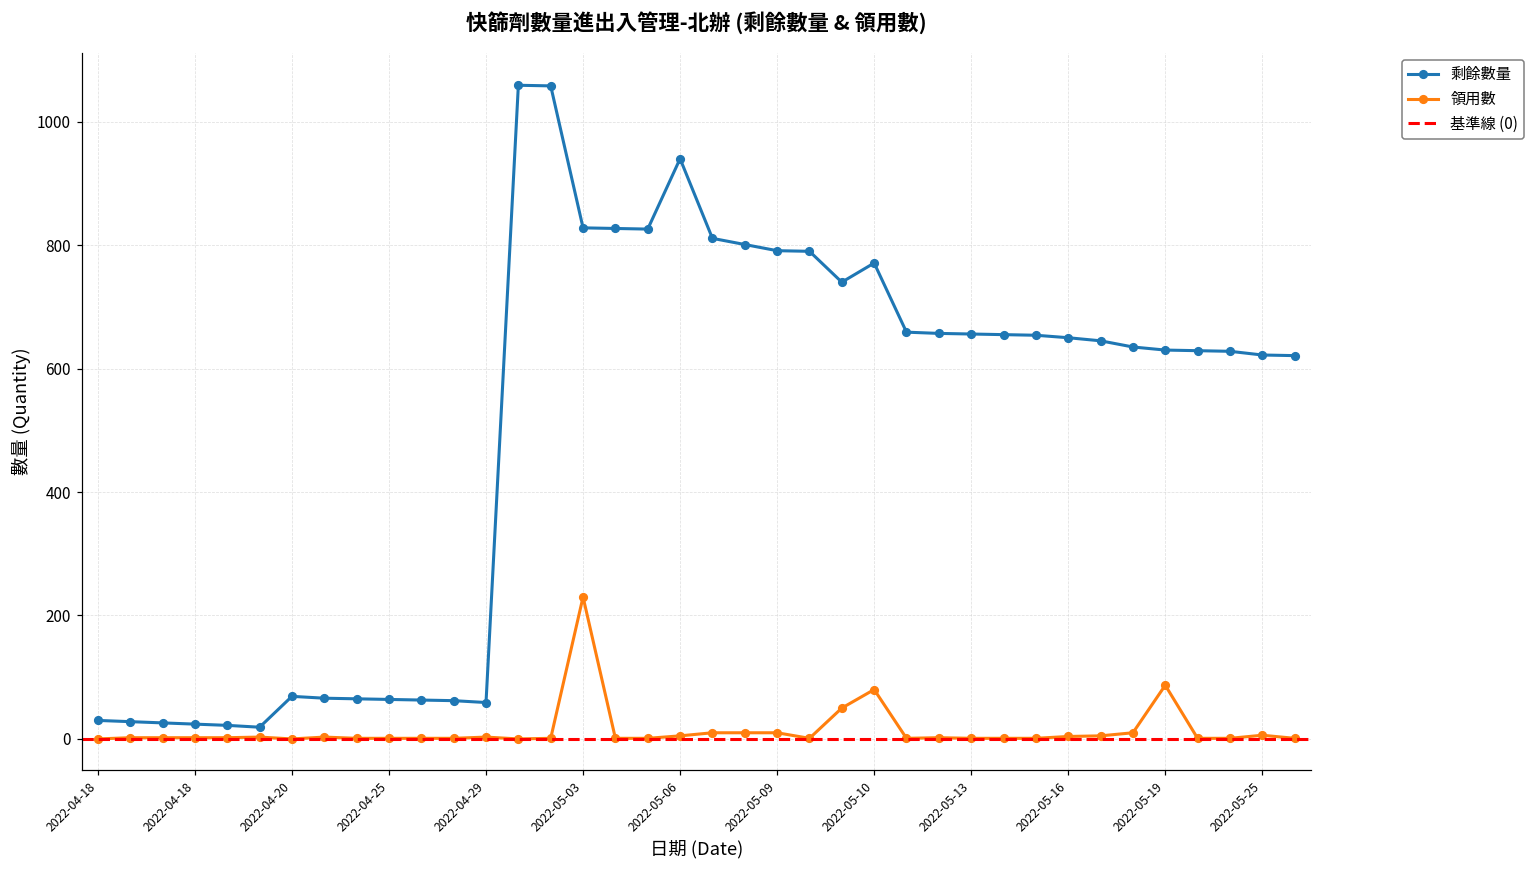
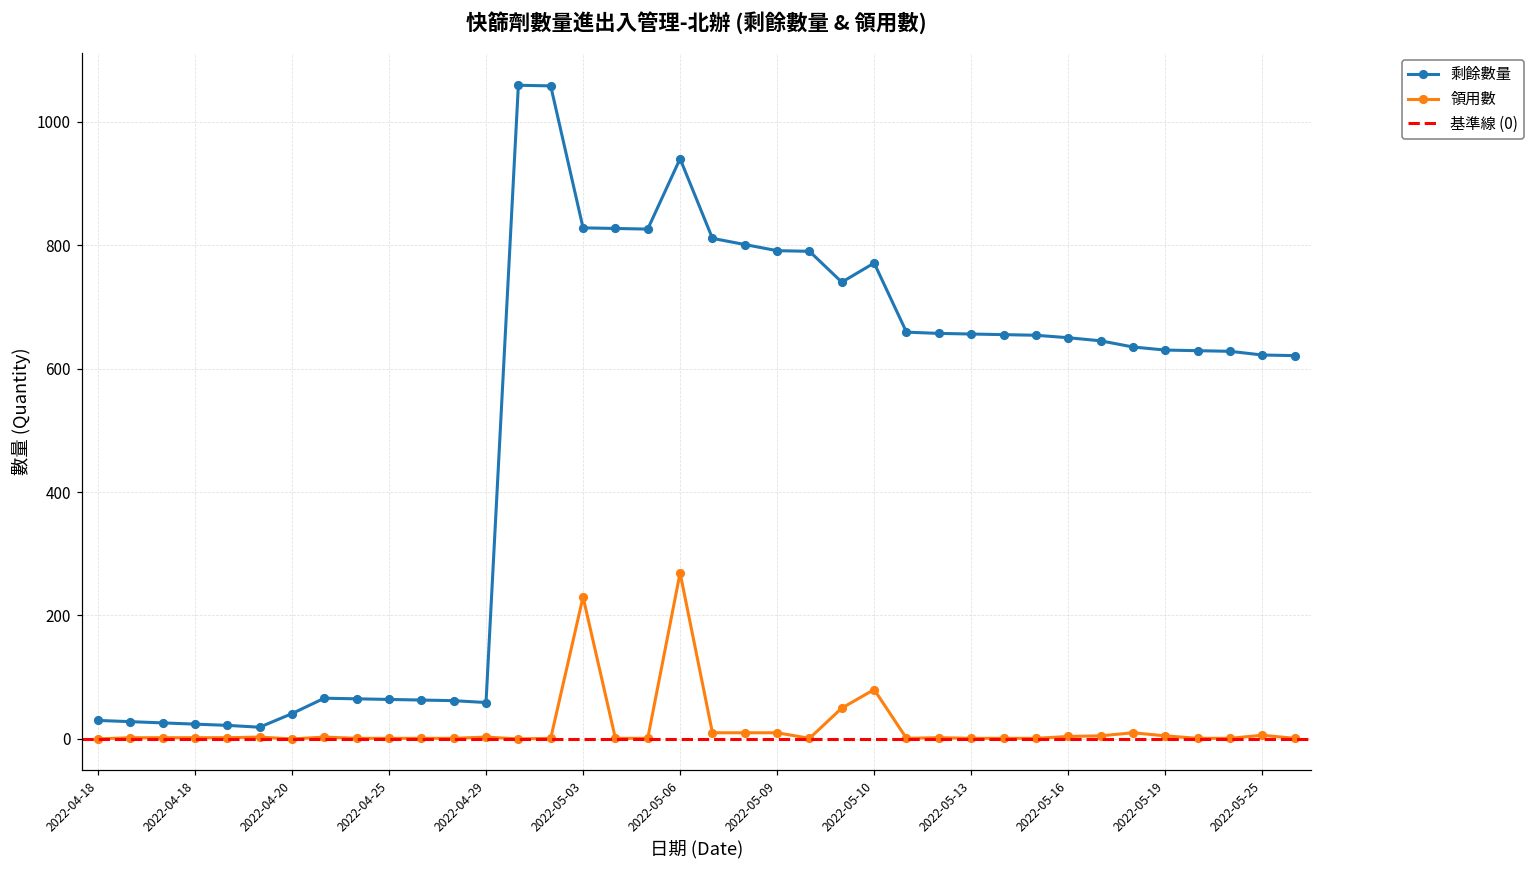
剩餘數量, 2022-04-20: 70 -> 40
領用數, 2022-05-06: 10 -> 270
領用數, 2022-05-19: 90 -> 10
